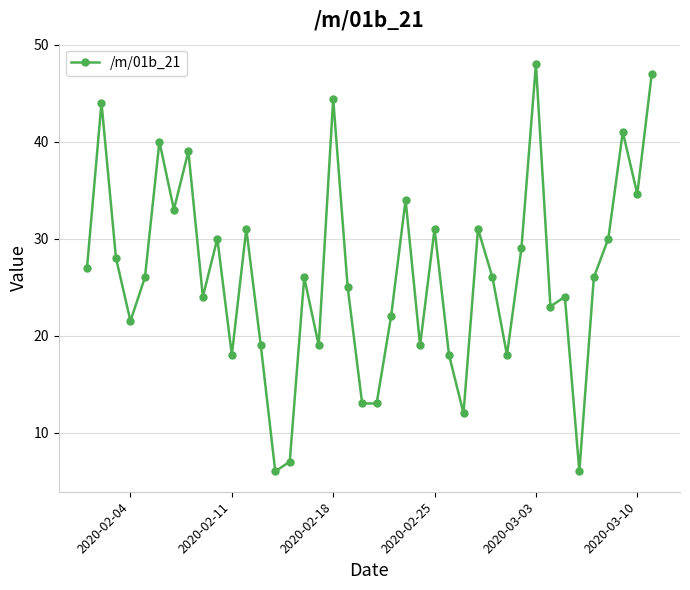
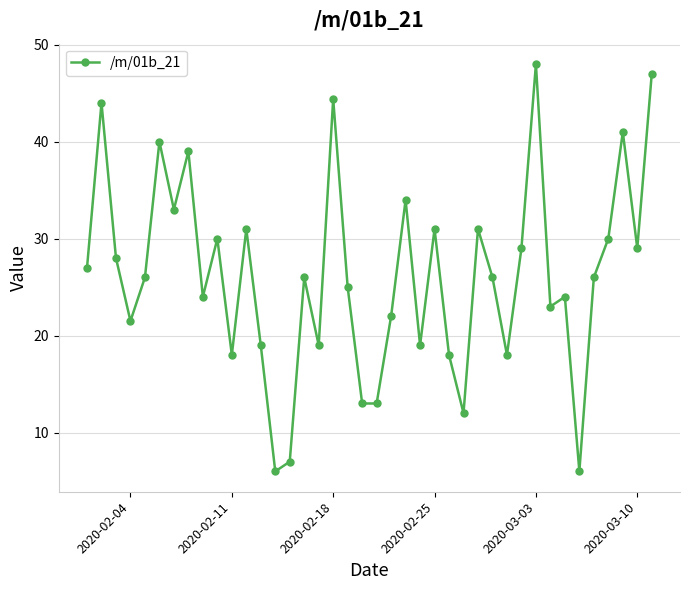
2020-03-10: 35 -> 29
